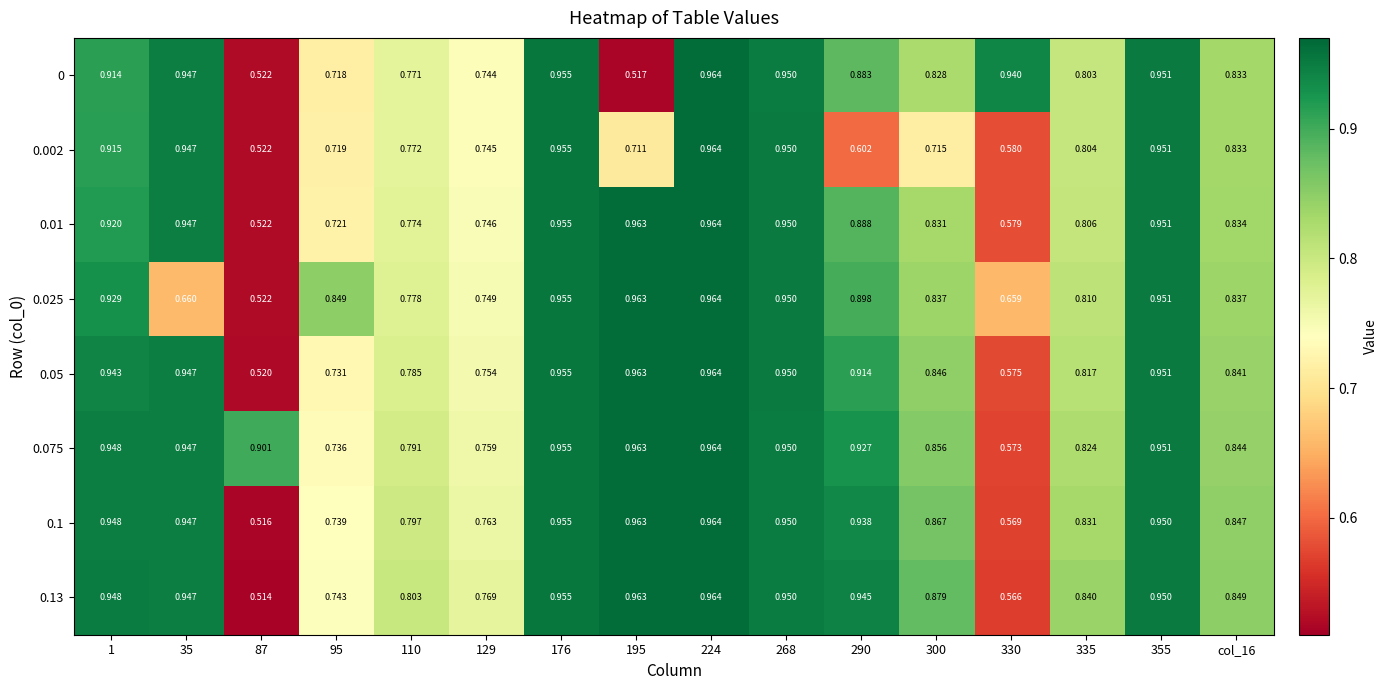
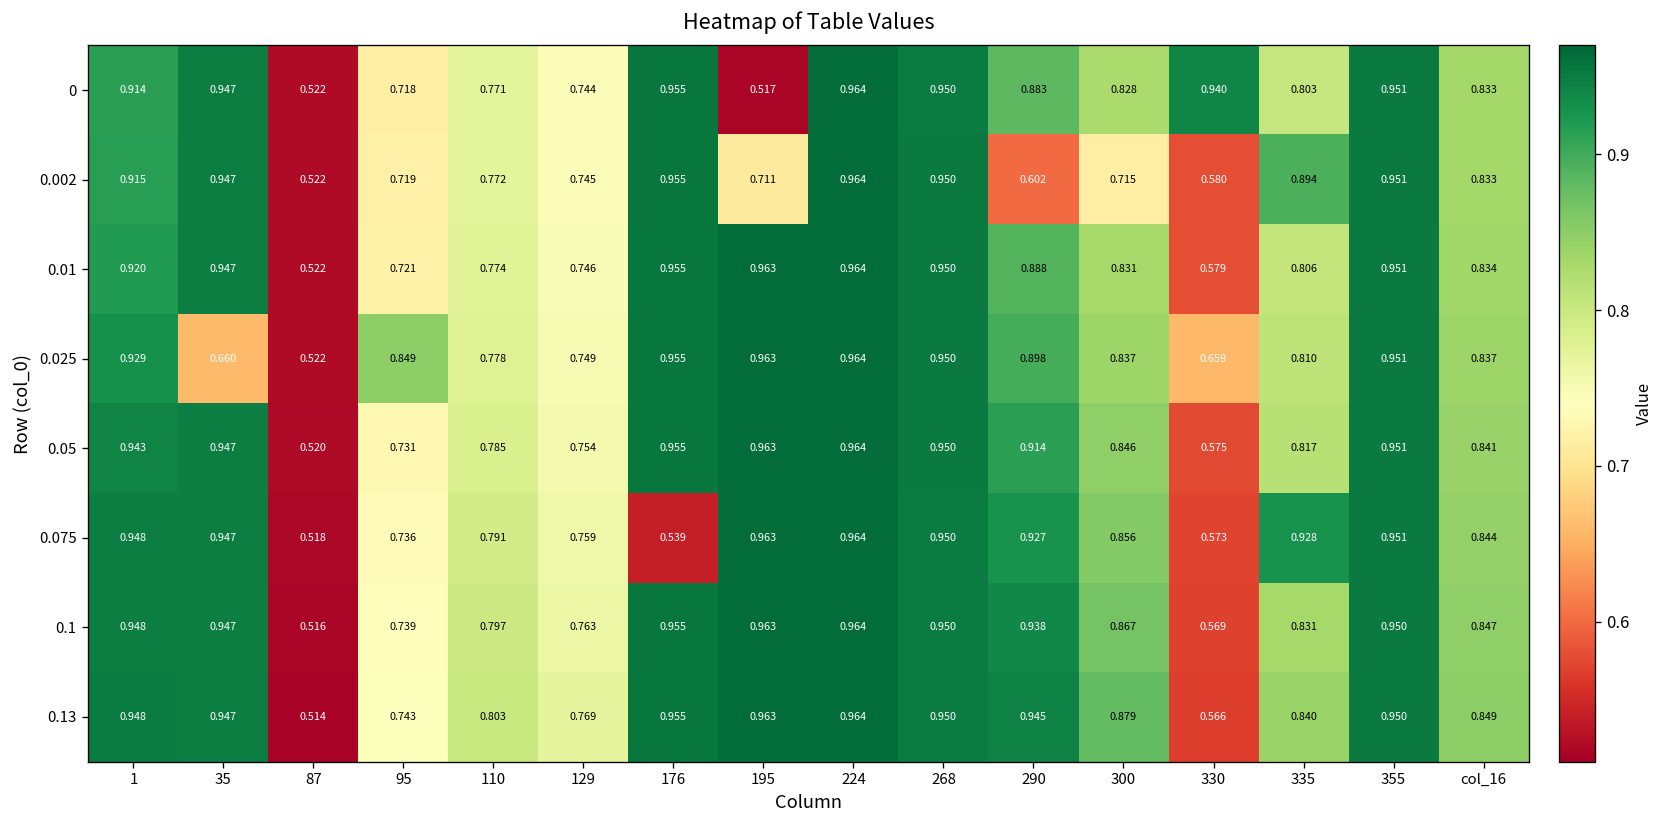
0.002, 335: 0.804 -> 0.894
0.075, 87: 0.901 -> 0.518
0.075, 176: 0.955 -> 0.539
0.075, 335: 0.824 -> 0.928
